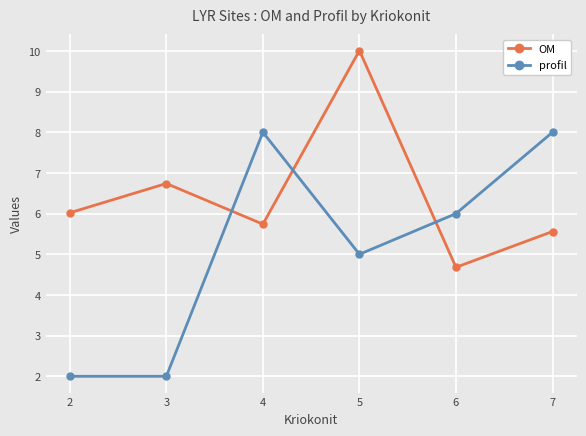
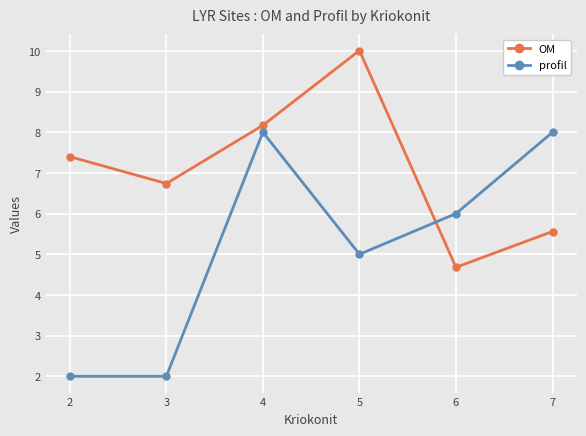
OM, 2: 6.0 -> 7.4
OM, 4: 5.7 -> 8.2
